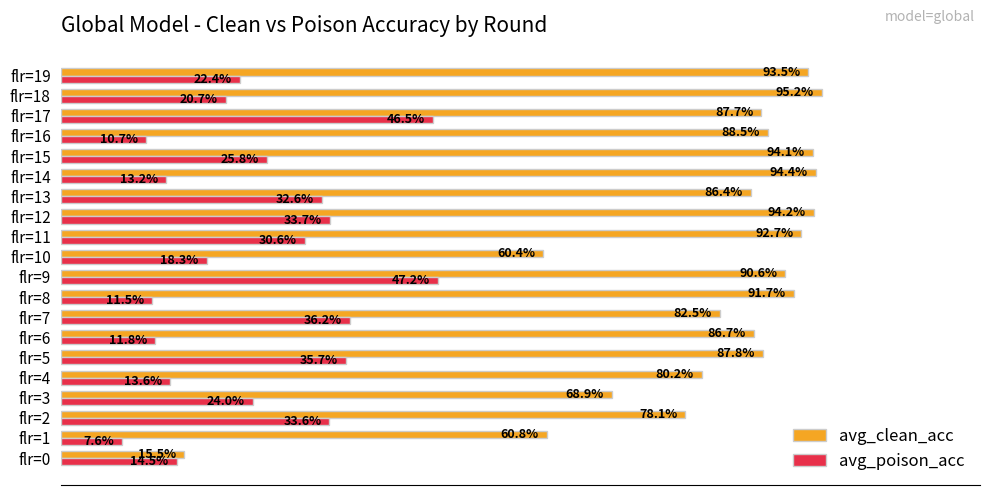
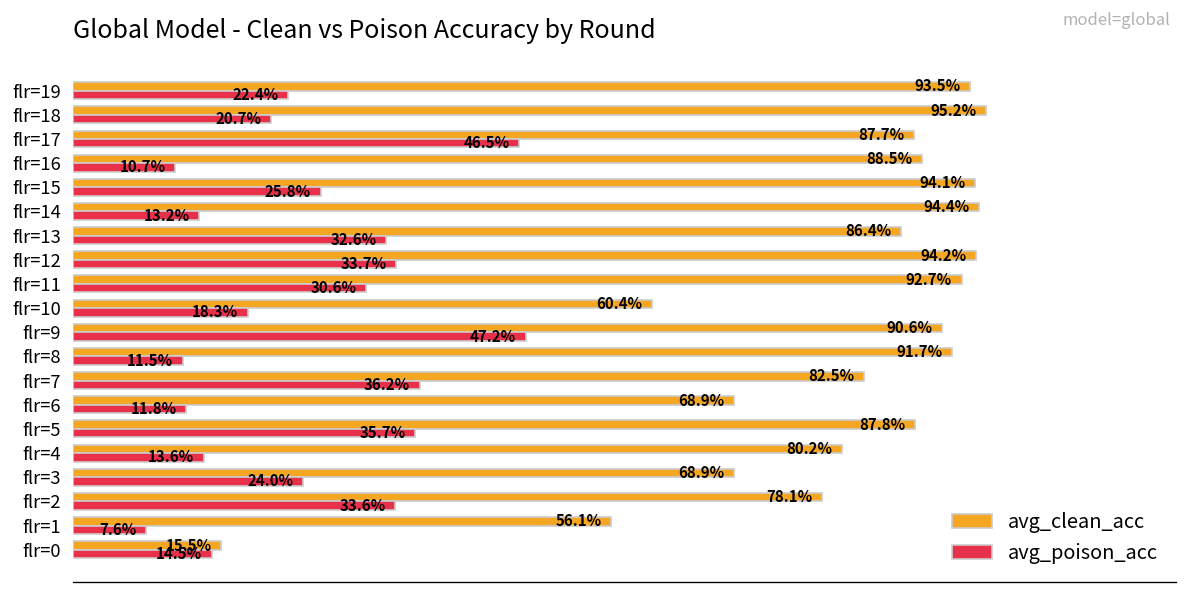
avg_clean_acc, flr=6: 86.7% -> 68.9%
avg_clean_acc, flr=1: 60.8% -> 56.1%
